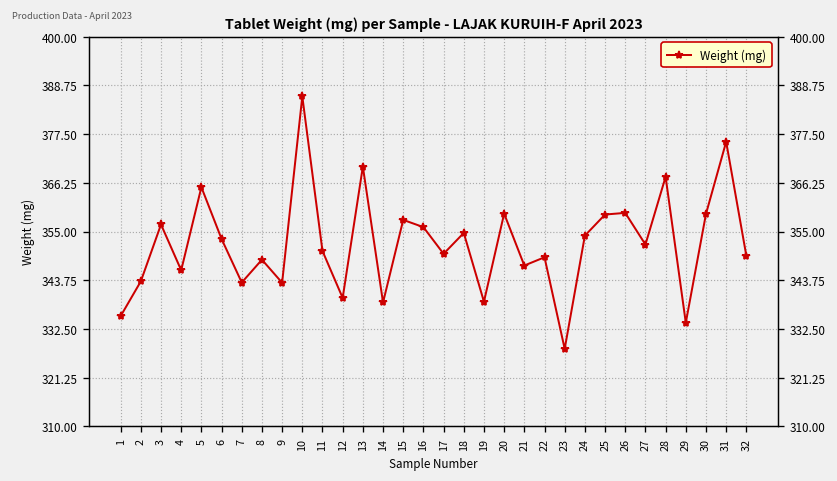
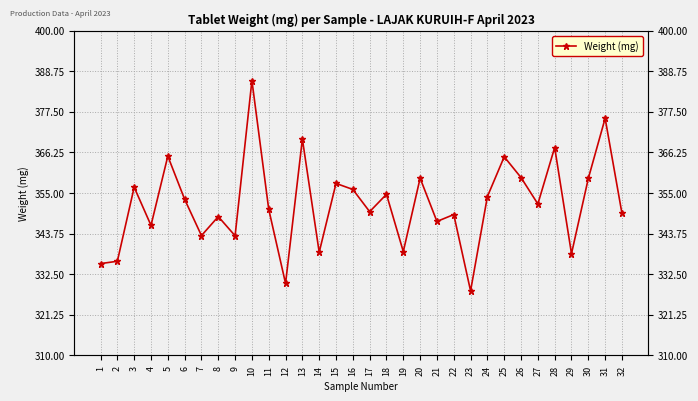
2: 344 -> 336
12: 340 -> 330
25: 359 -> 365
29: 334 -> 338
